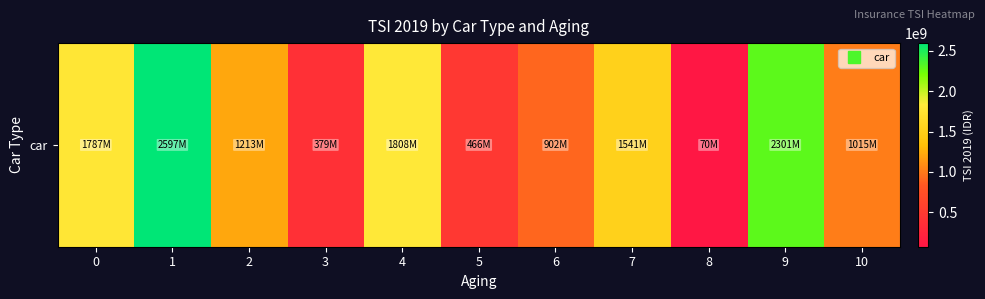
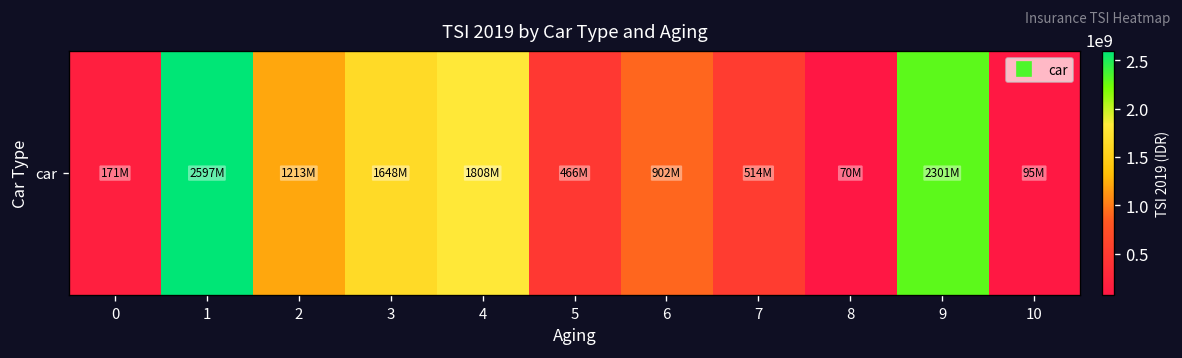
car, 0: 1787M -> 171M
car, 3: 379M -> 1648M
car, 7: 1541M -> 514M
car, 10: 1015M -> 95M
